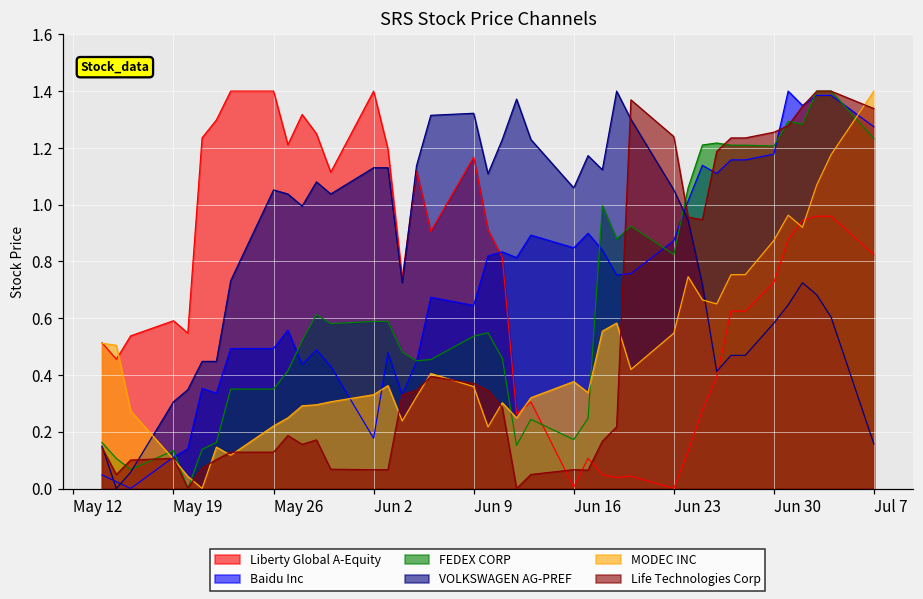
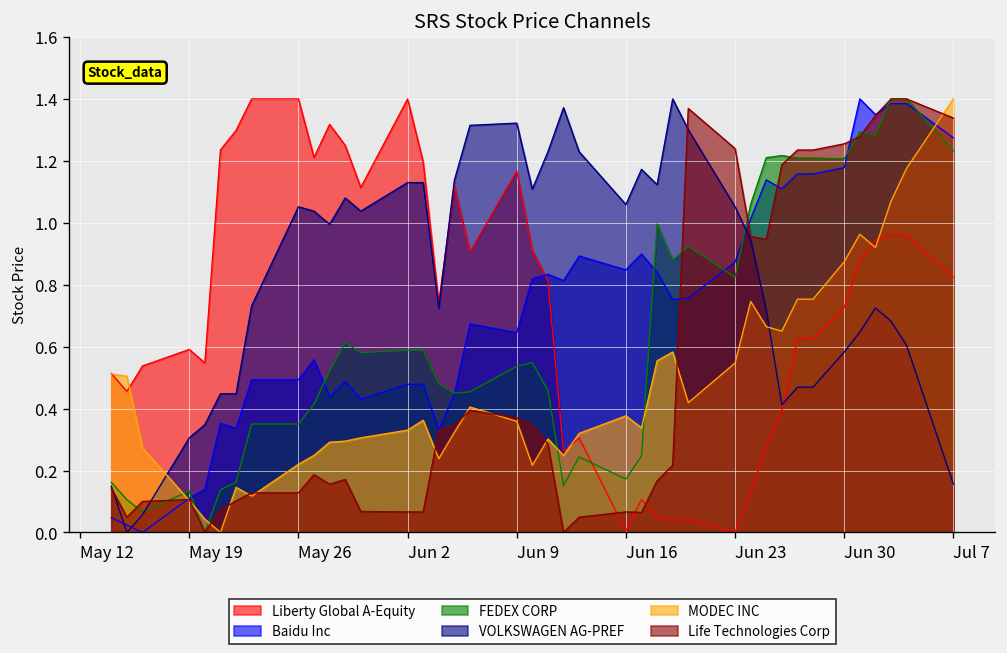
Baidu Inc, Jun 2: 0.18 -> 0.48
